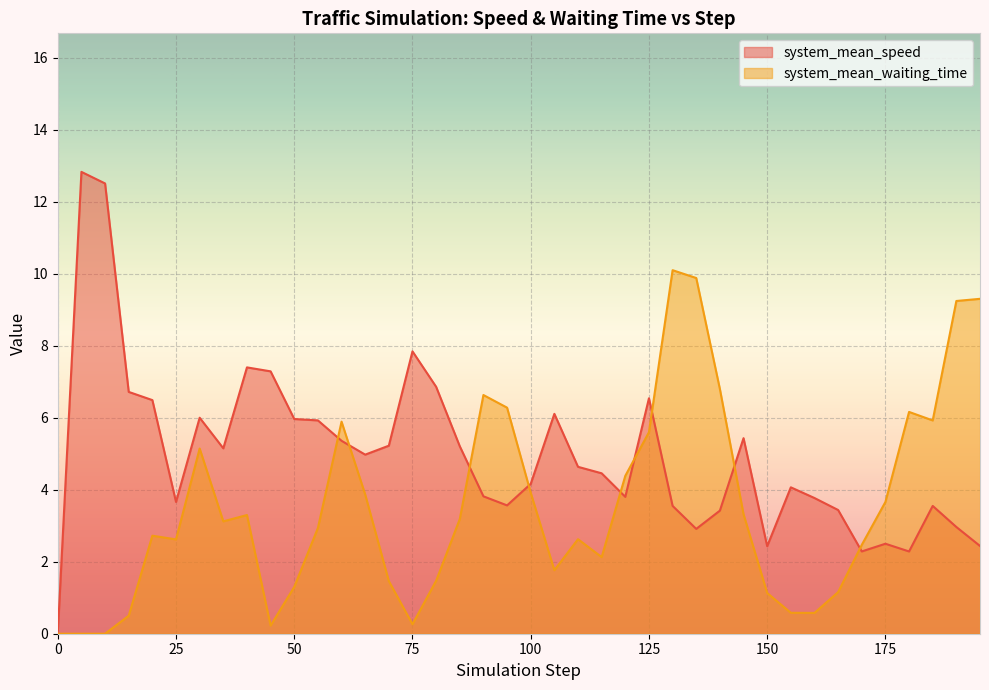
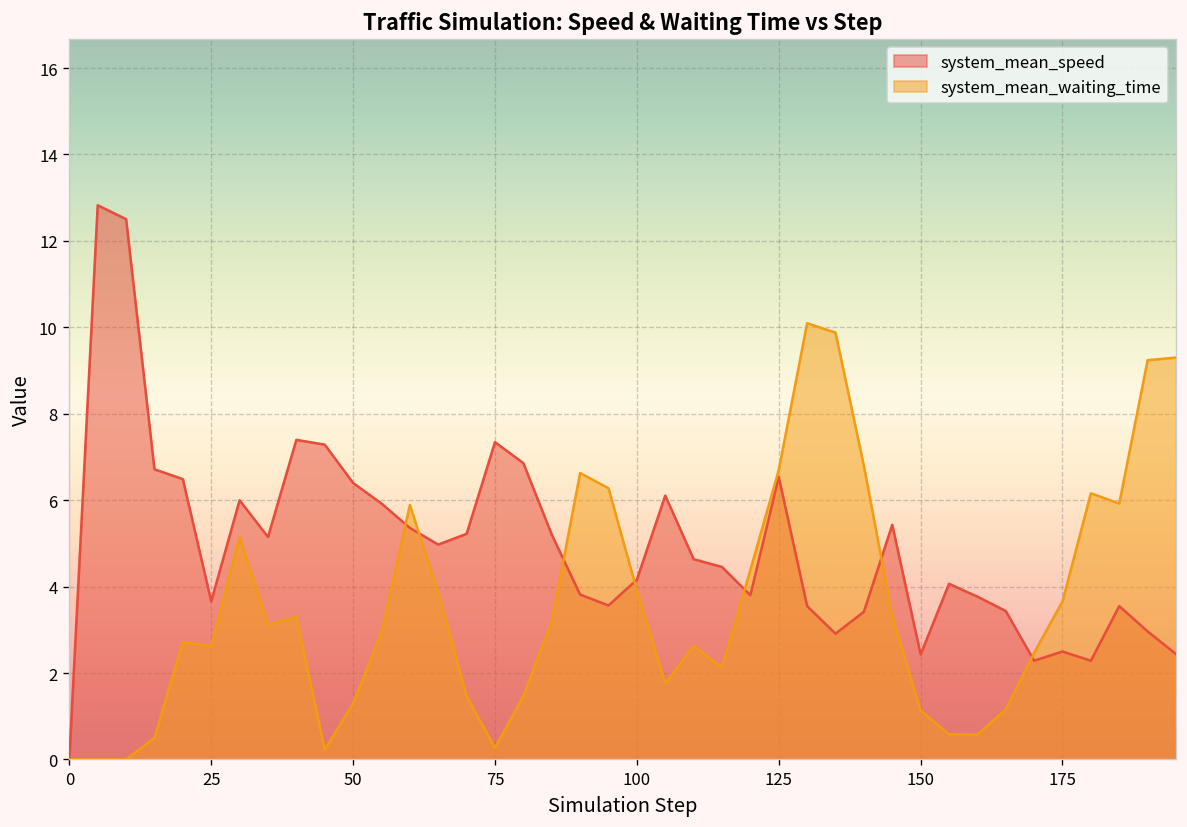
system_mean_speed, 50: 6.0 -> 6.4
system_mean_speed, 75: 7.8 -> 7.3
system_mean_waiting_time, 125: 5.6 -> 6.7
